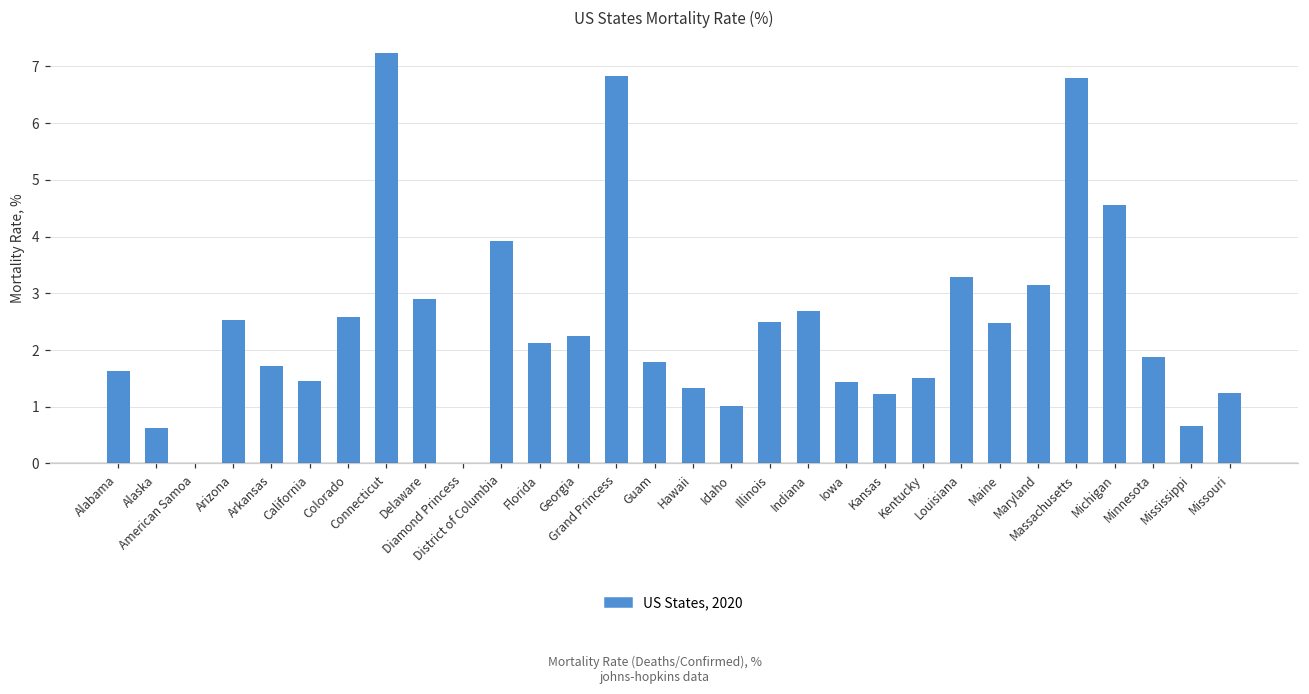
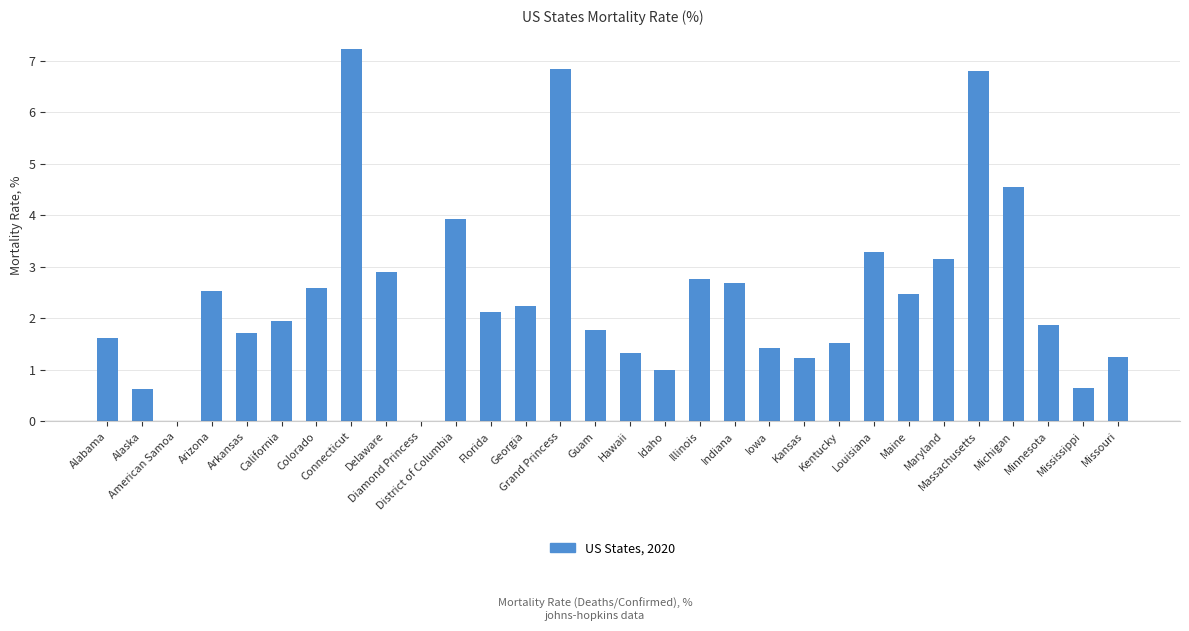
California: 1.5 -> 1.9
Illinois: 2.5 -> 2.8
